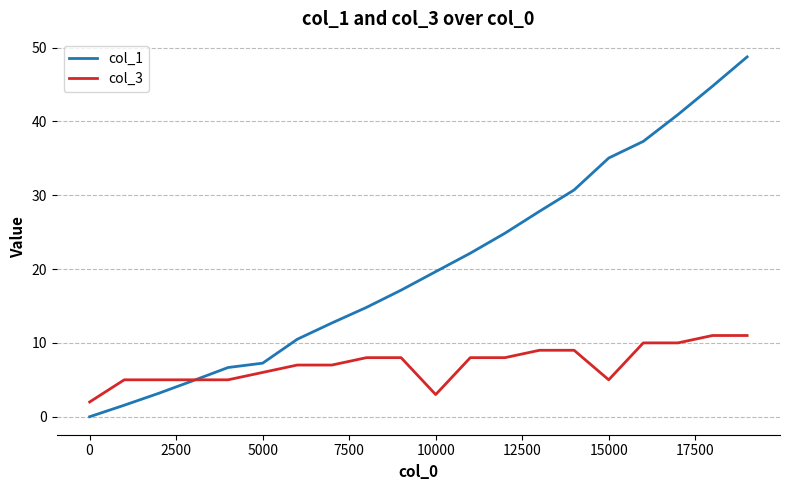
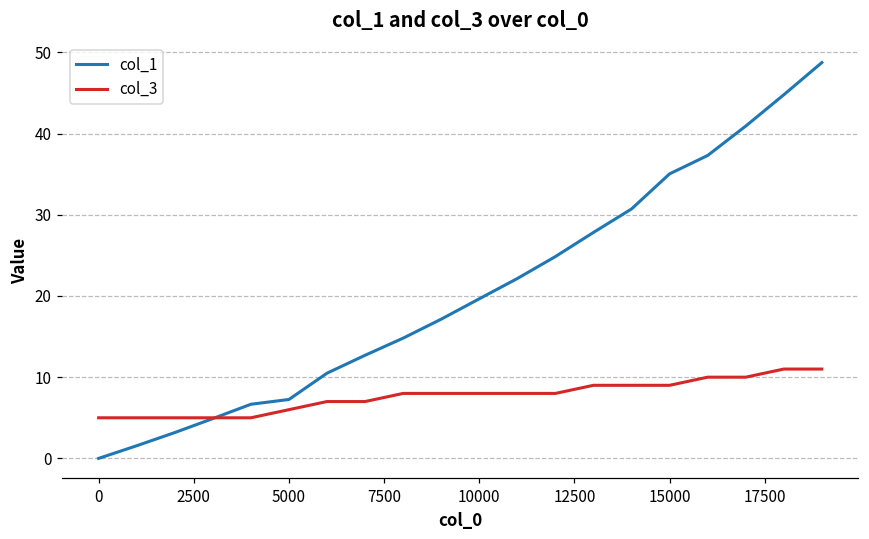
col_3, 0: 2 -> 5
col_3, 10000: 3 -> 8
col_3, 15000: 5 -> 9
